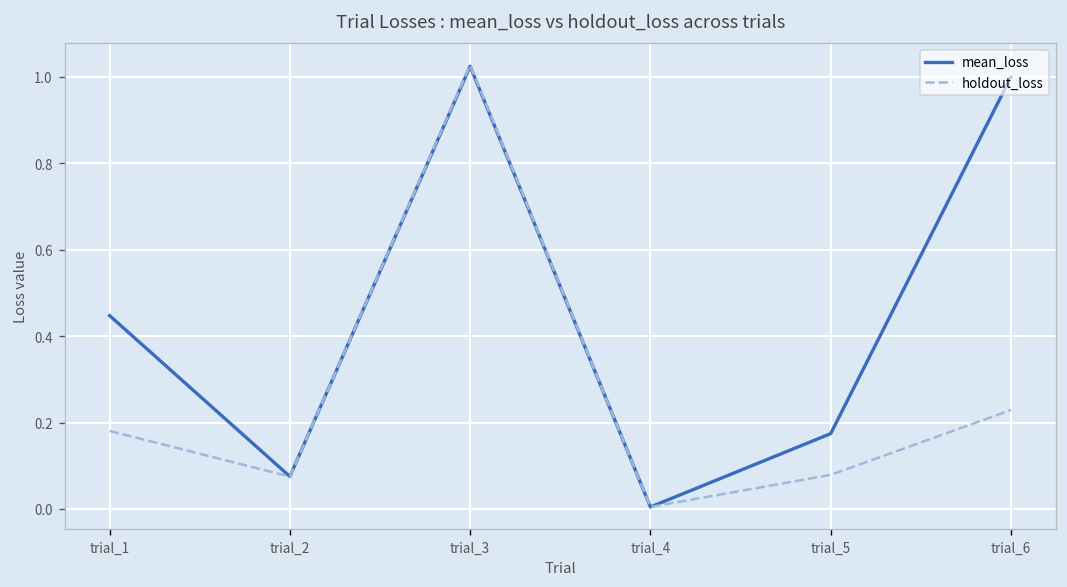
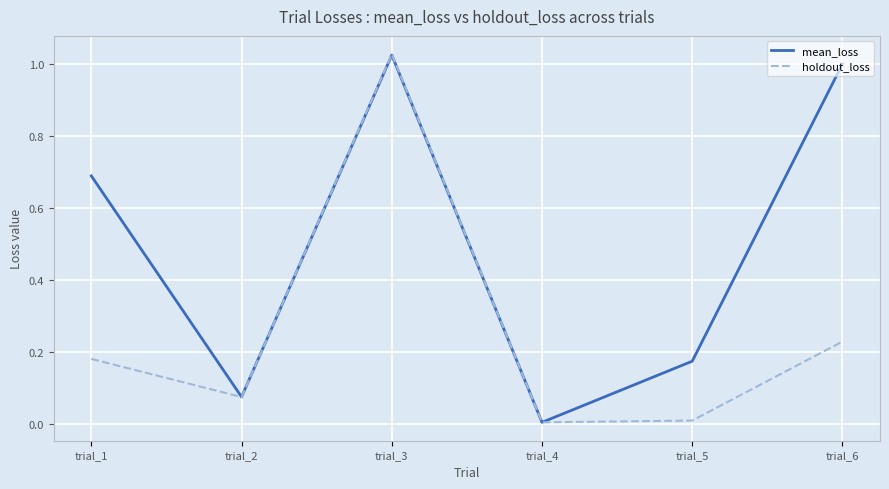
mean_loss, trial_1: 0.45 -> 0.69
holdout_loss, trial_5: 0.08 -> 0.01
